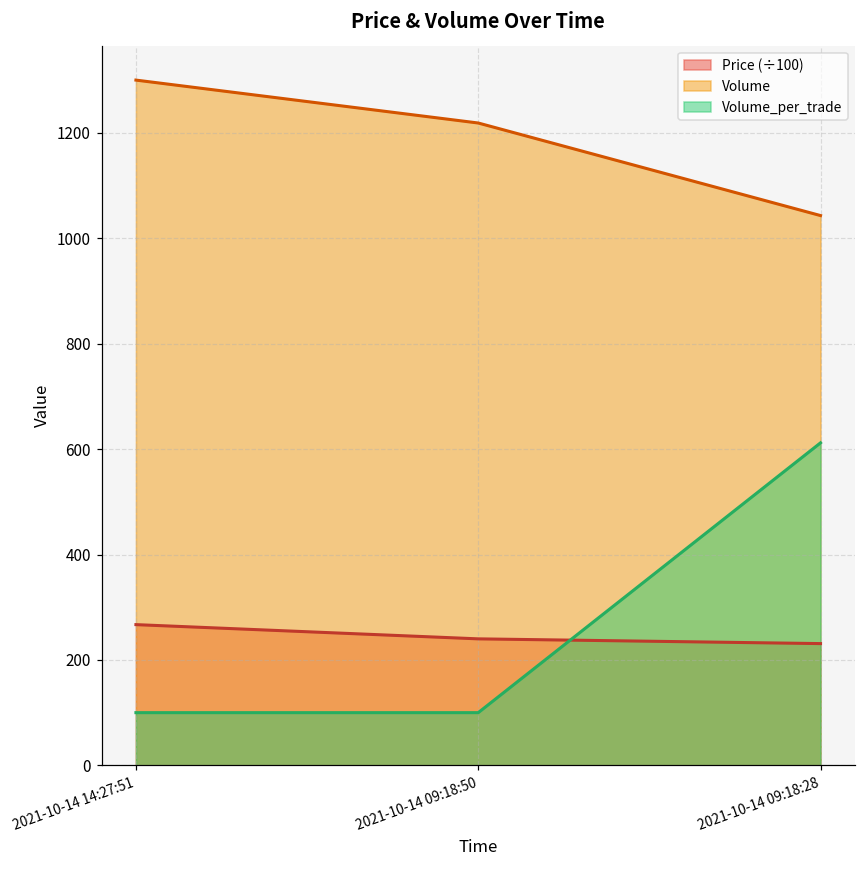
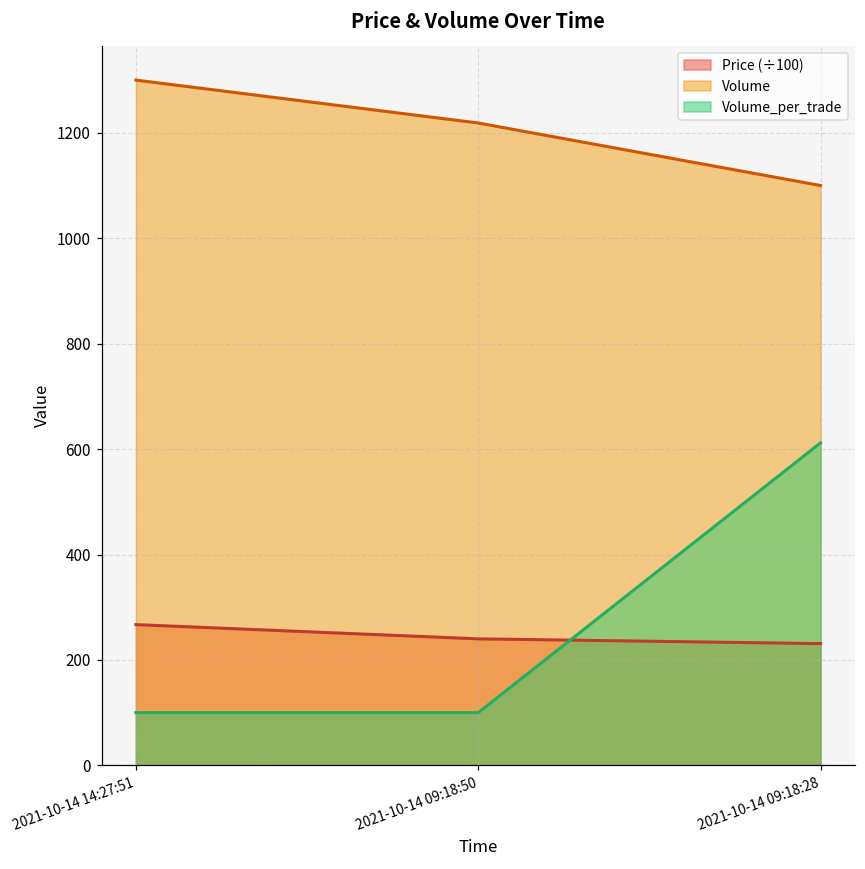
Volume, 2021-10-14 09:18:28: 1040 -> 1100
